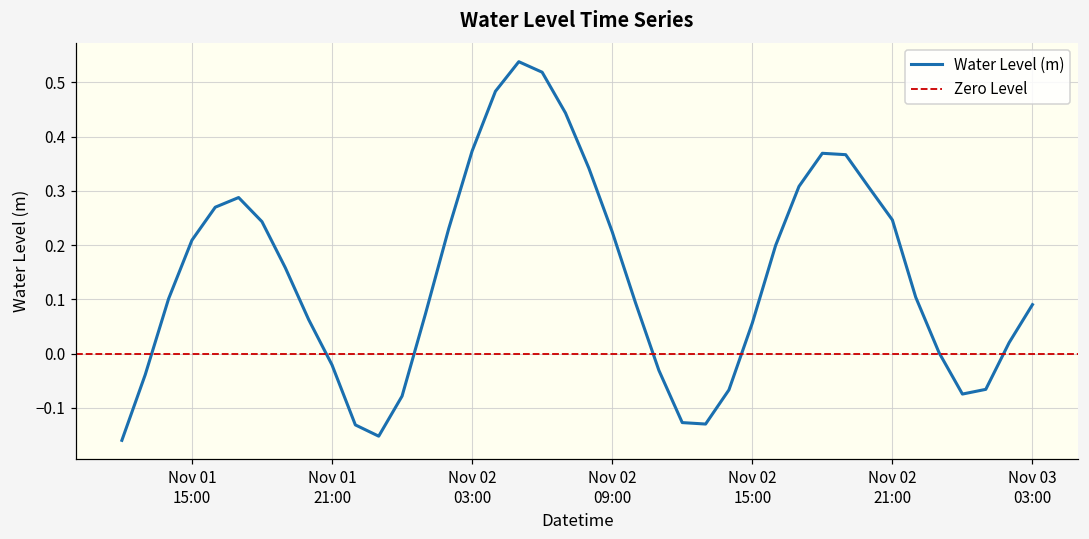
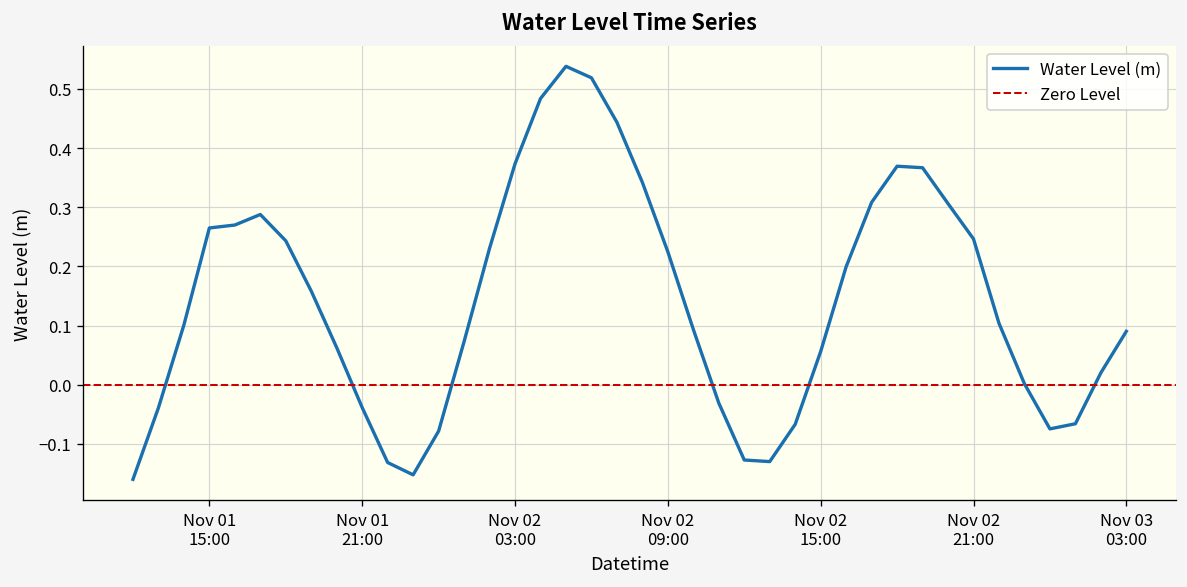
Nov 01 15:00: 0.21 -> 0.26
Nov 01 21:00: -0.02 -> -0.04
